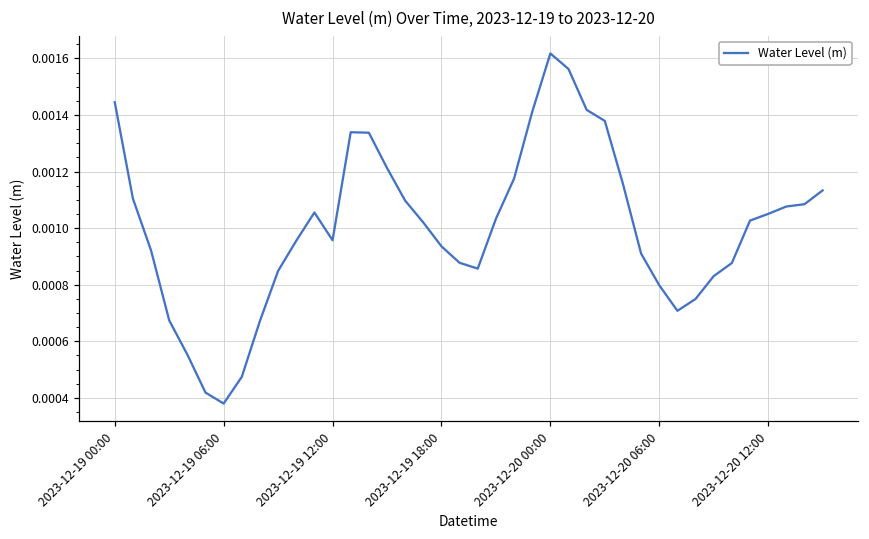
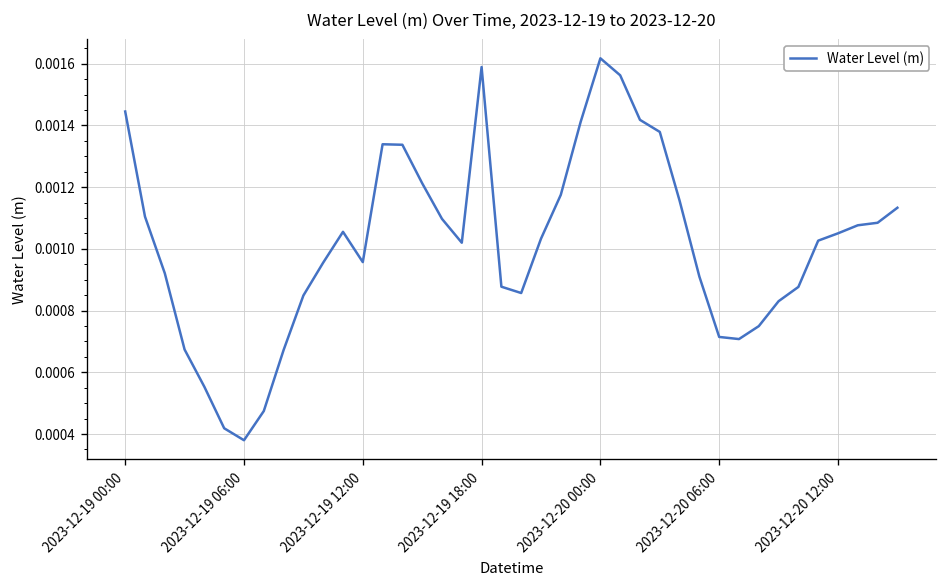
2023-12-19 18:00: 0.00094 -> 0.00159
2023-12-20 06:00: 0.00080 -> 0.00071
